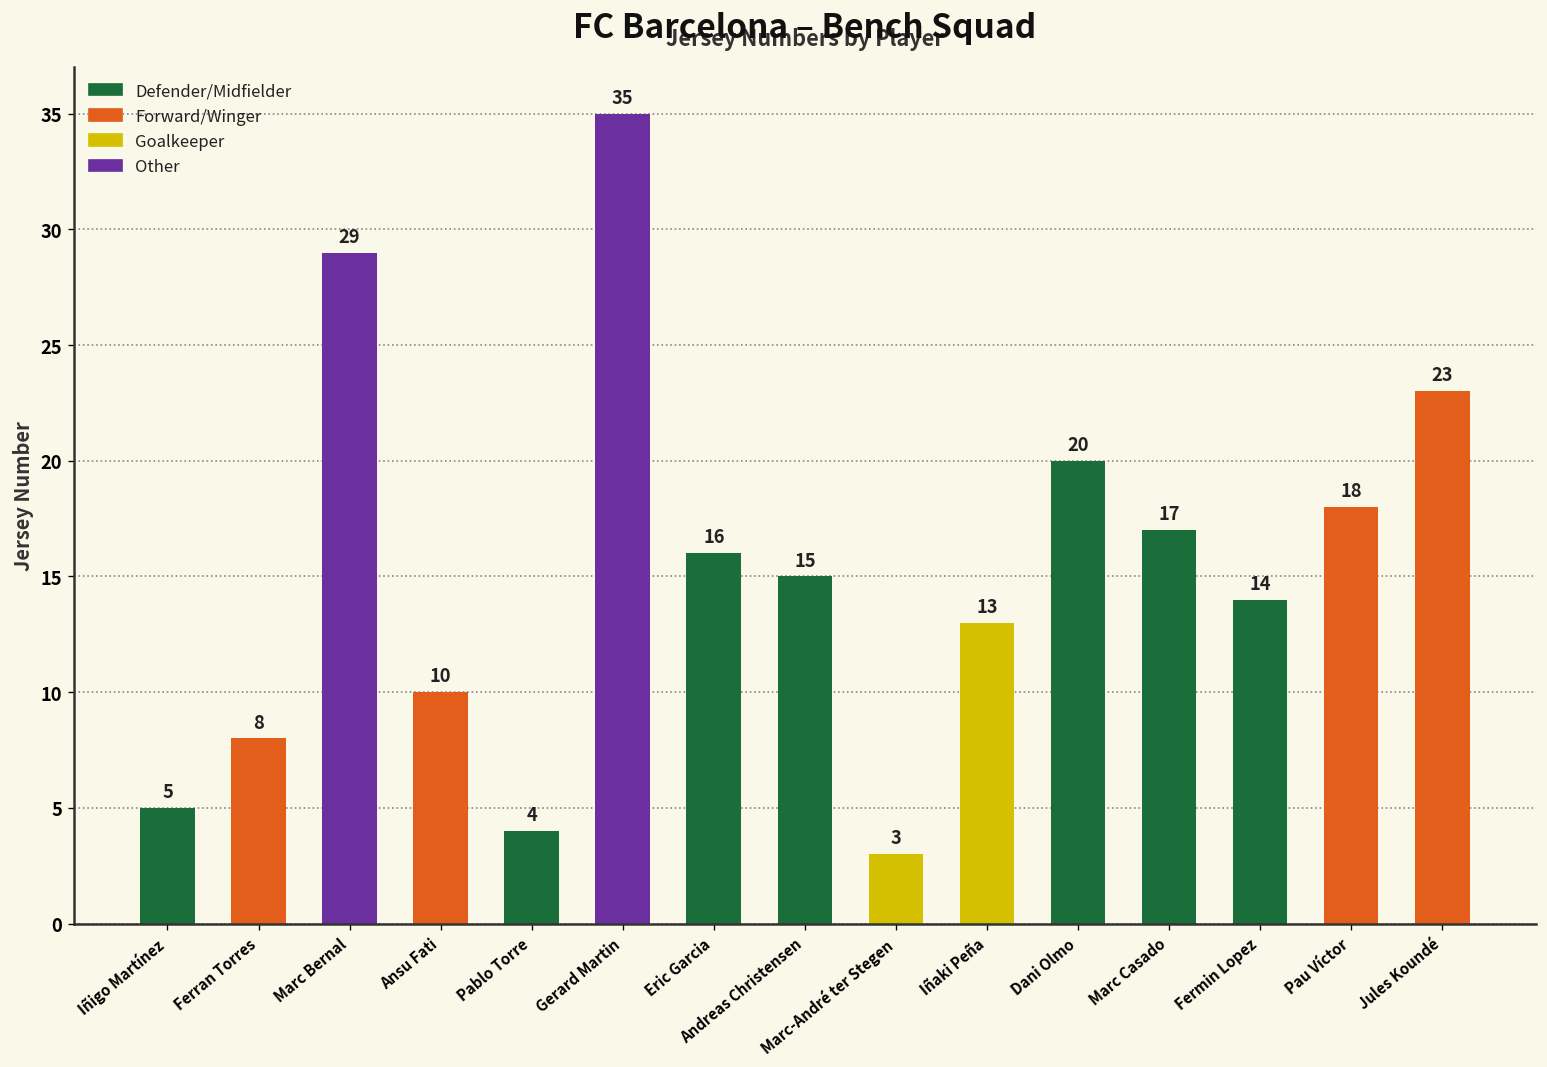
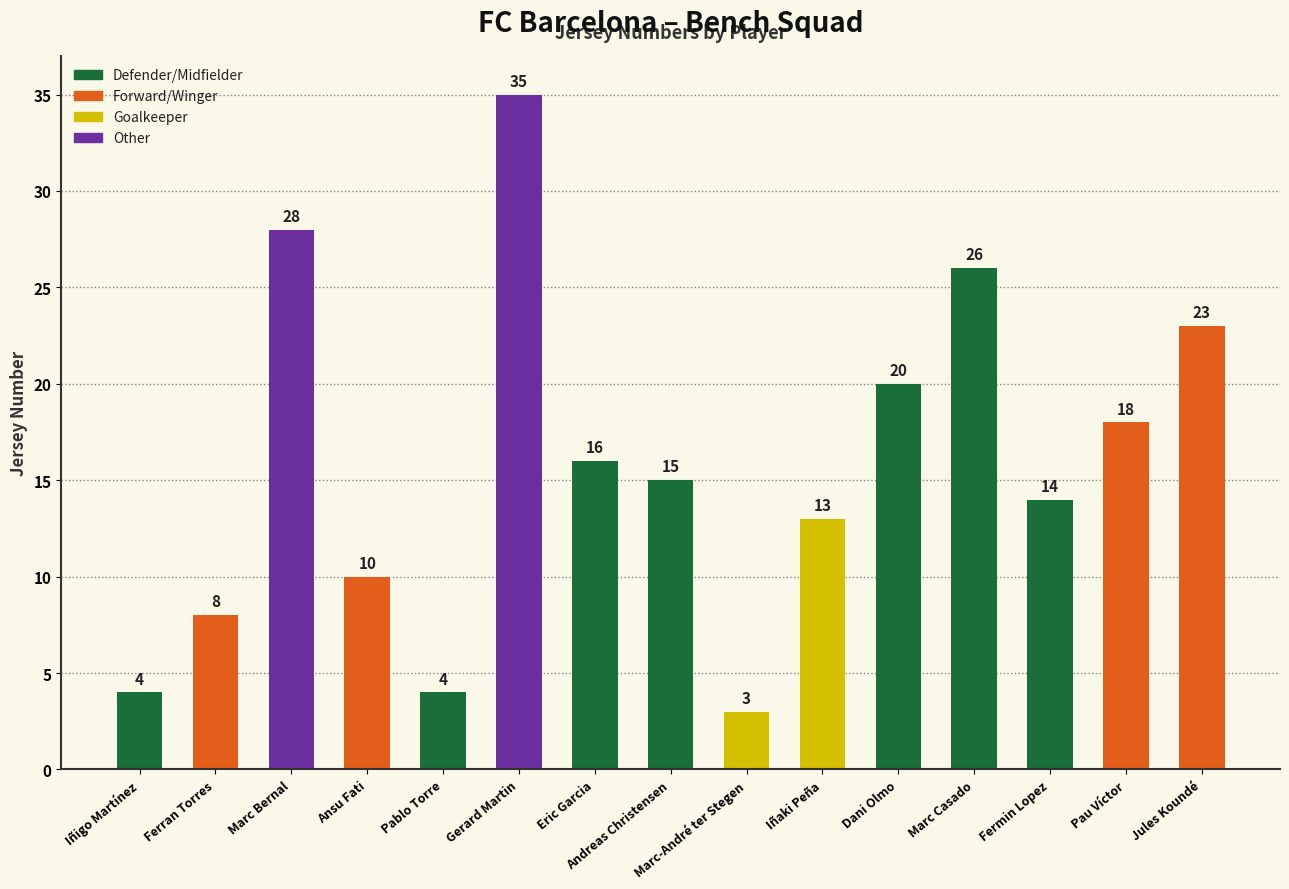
Iñigo Martínez: 5 -> 4
Marc Bernal: 29 -> 28
Marc Casado: 17 -> 26
